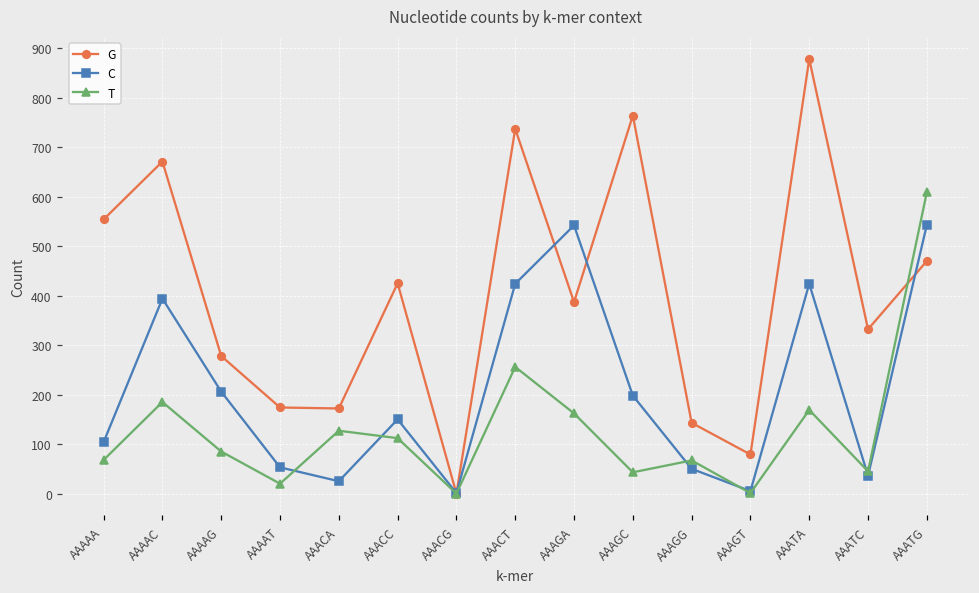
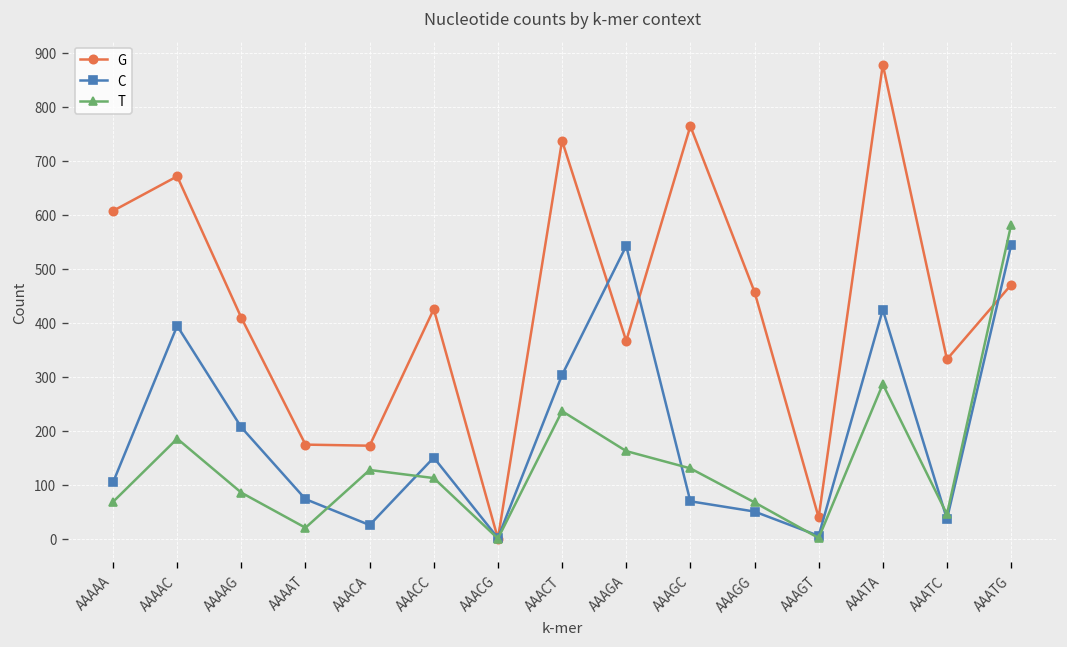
G, AAAAA: 550 -> 610
G, AAAAG: 280 -> 410
C, AAAAT: 50 -> 70
C, AAACT: 420 -> 300
T, AAACT: 260 -> 240
G, AAAGA: 390 -> 370
C, AAAGC: 200 -> 70
T, AAAGC: 40 -> 130
G, AAAGG: 140 -> 460
G, AAAGT: 80 -> 40
T, AAATA: 170 -> 290
T, AAATG: 610 -> 580
